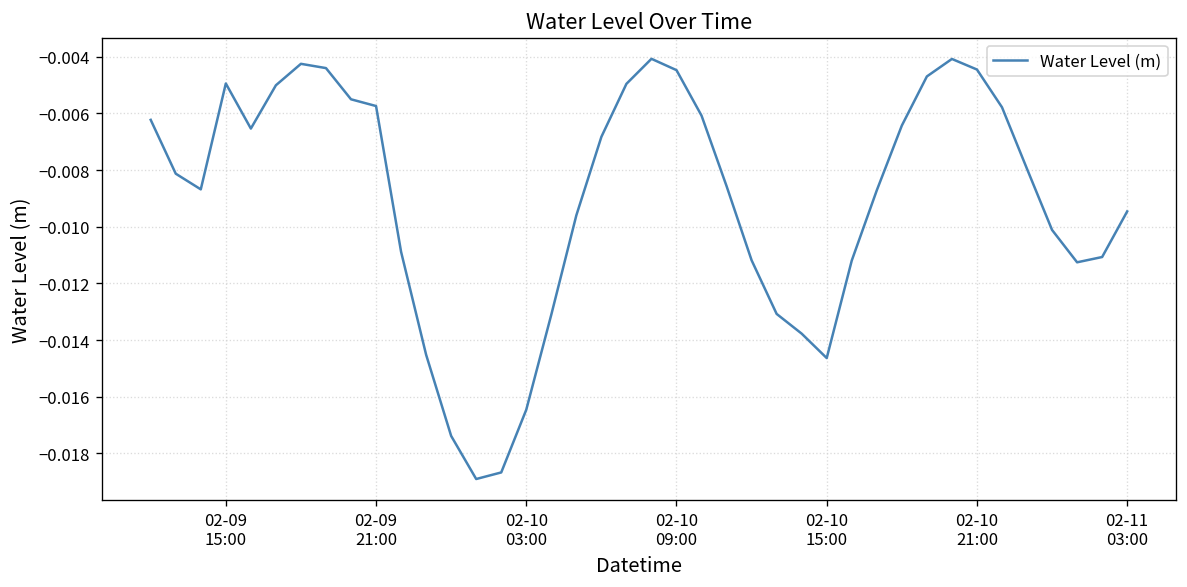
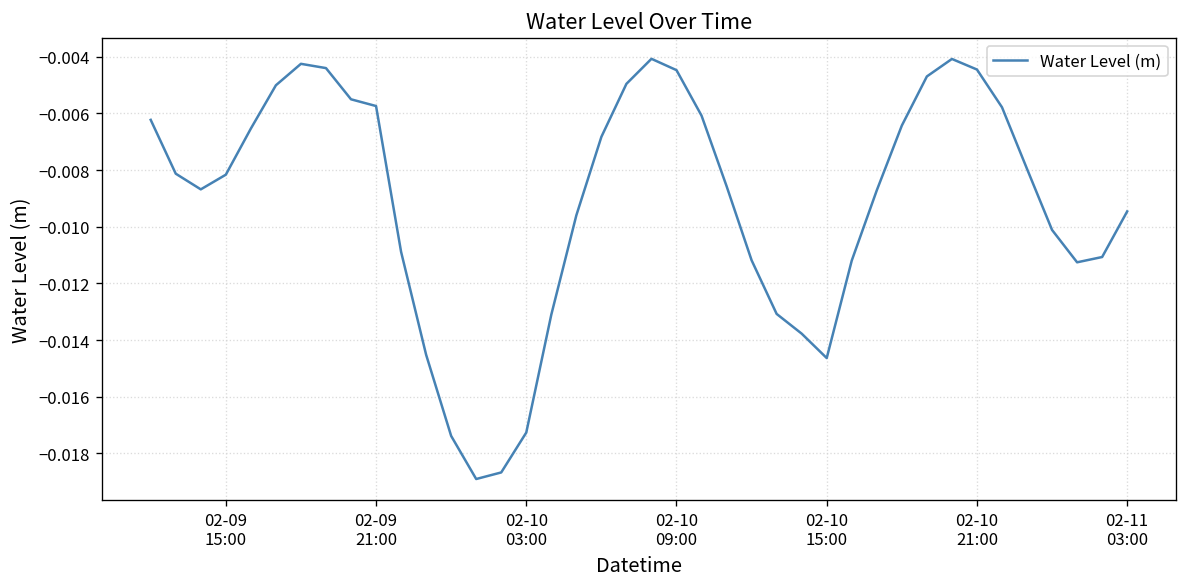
02-09 15:00: -0.0049 -> -0.0082
02-10 03:00: -0.0165 -> -0.0173
